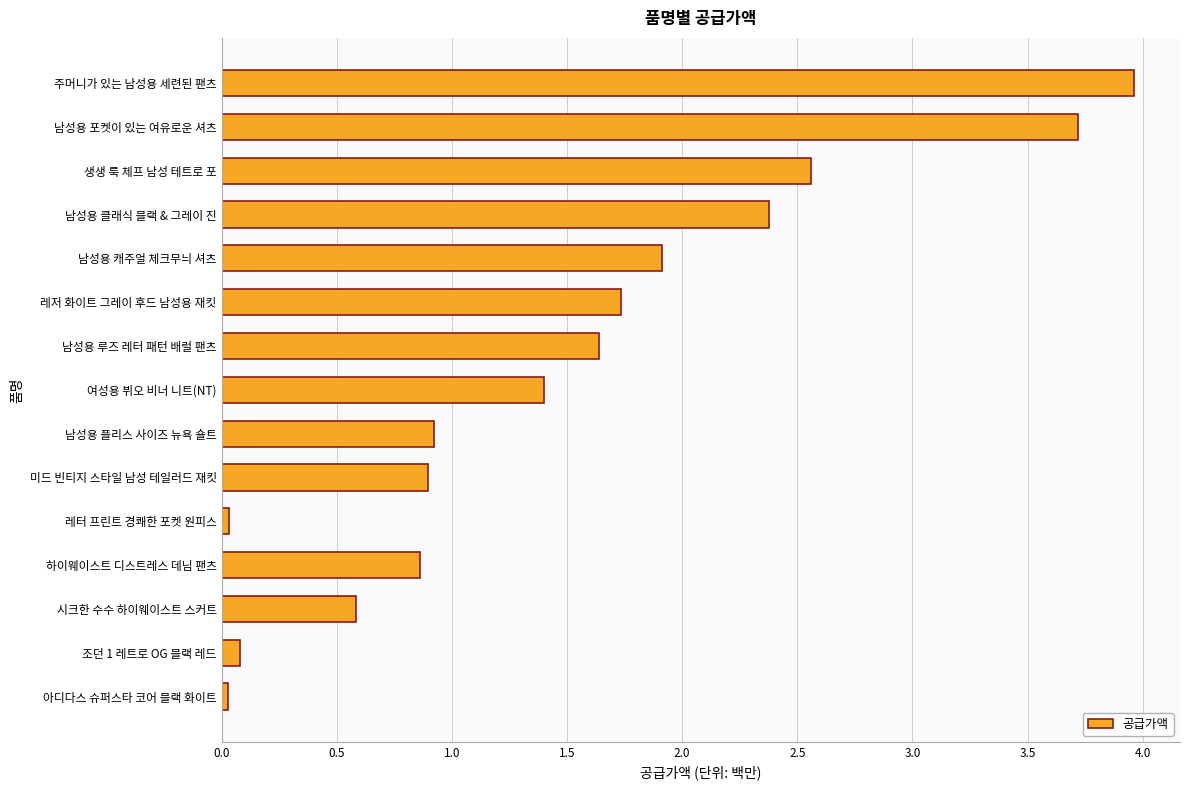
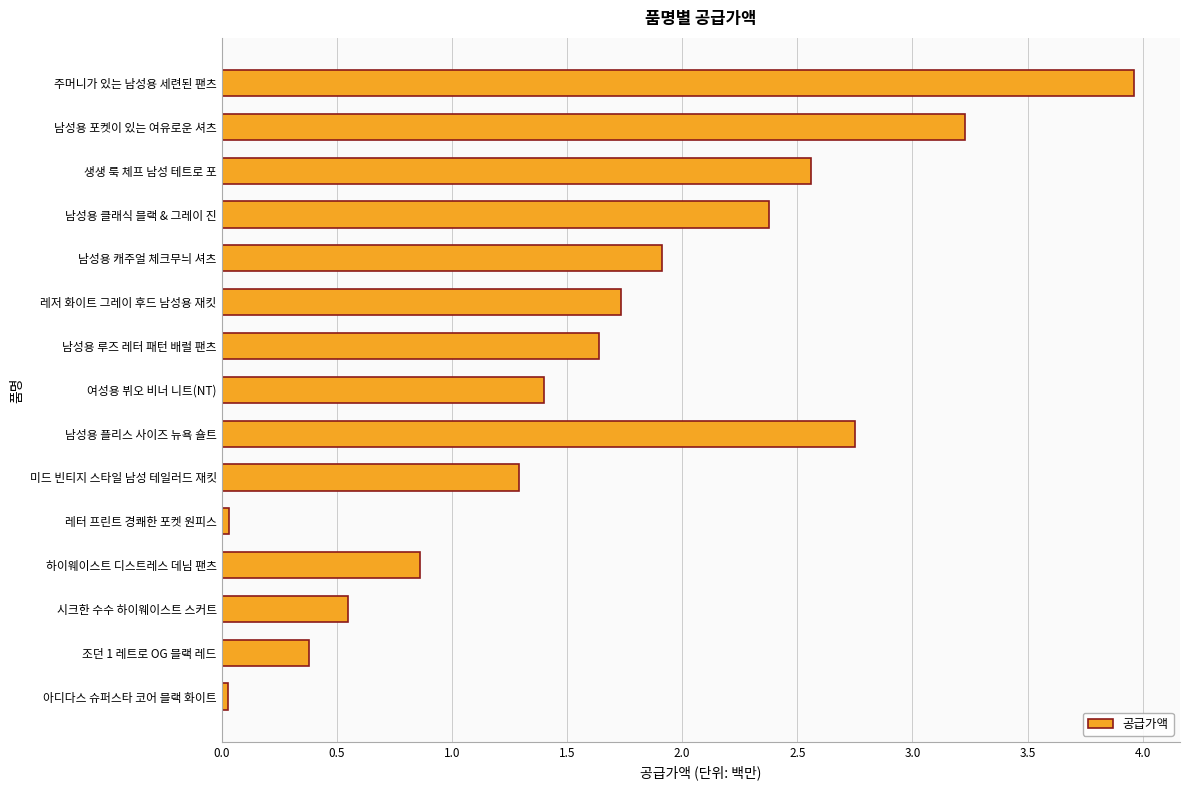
남성용 포켓이 있는 여유로운 셔츠: 3.72 -> 3.23
남성용 플리스 사이즈 뉴욕 숄트: 0.92 -> 2.75
미드 빈티지 스타일 남성 테일러드 재킷: 0.90 -> 1.29
시크한 수수 하이웨이스트 스커트: 0.58 -> 0.55
조던 1 레트로 OG 블랙 레드: 0.08 -> 0.38
